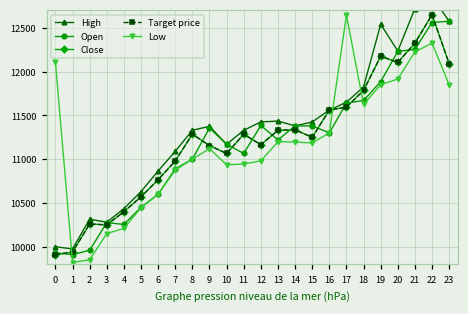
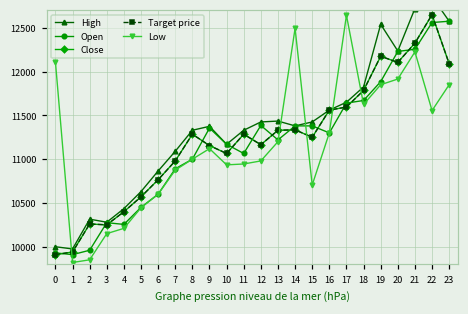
Low, 14: 11200 -> 12500
Low, 15: 11200 -> 10700
Low, 22: 12300 -> 11600
